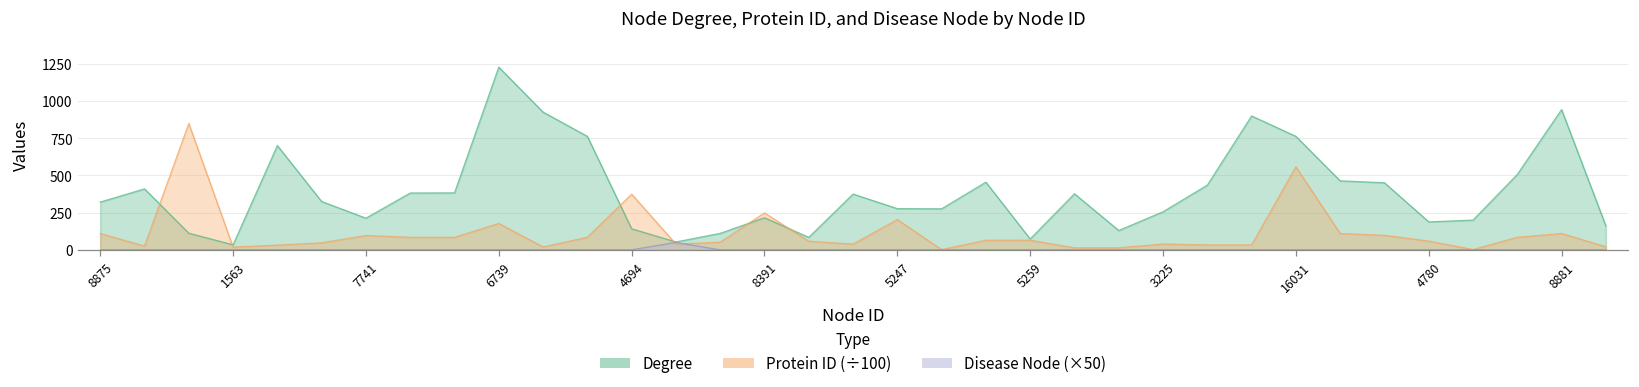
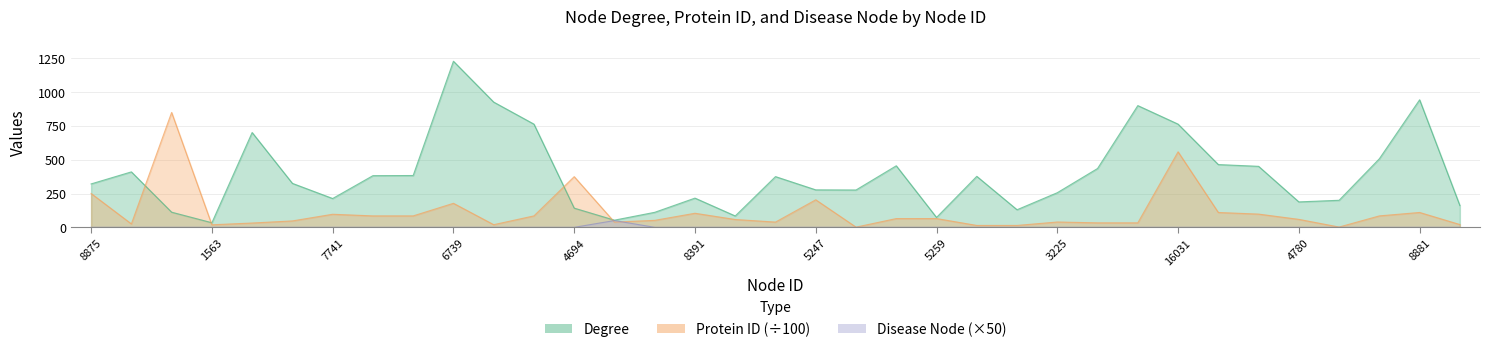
Protein ID (÷100), 8875: 110 -> 250
Protein ID (÷100), 8391: 250 -> 100
